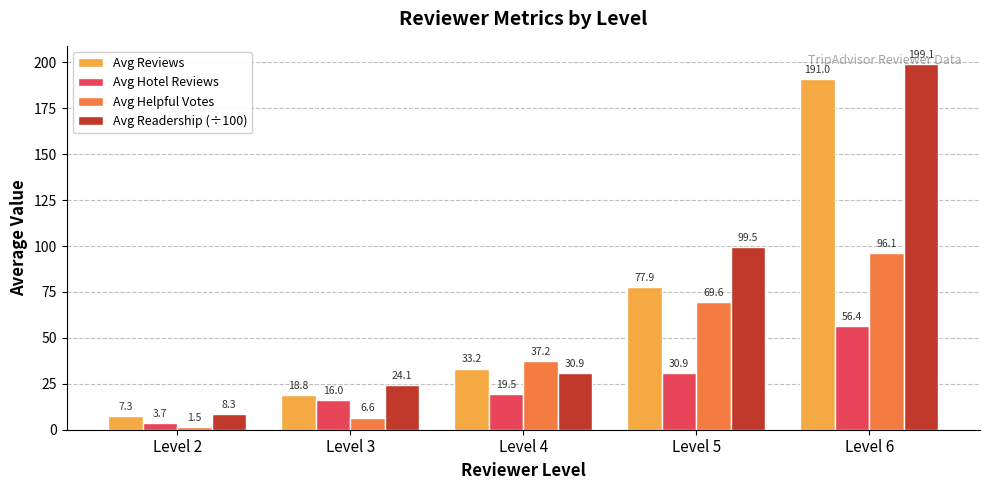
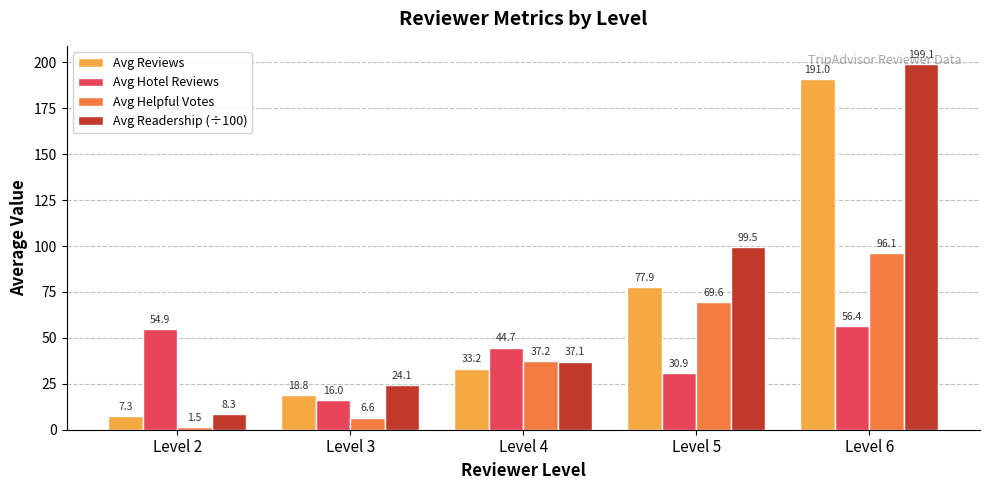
Avg Hotel Reviews, Level 2: 3.7 -> 54.9
Avg Hotel Reviews, Level 4: 19.5 -> 44.7
Avg Readership (÷100), Level 4: 30.9 -> 37.1
